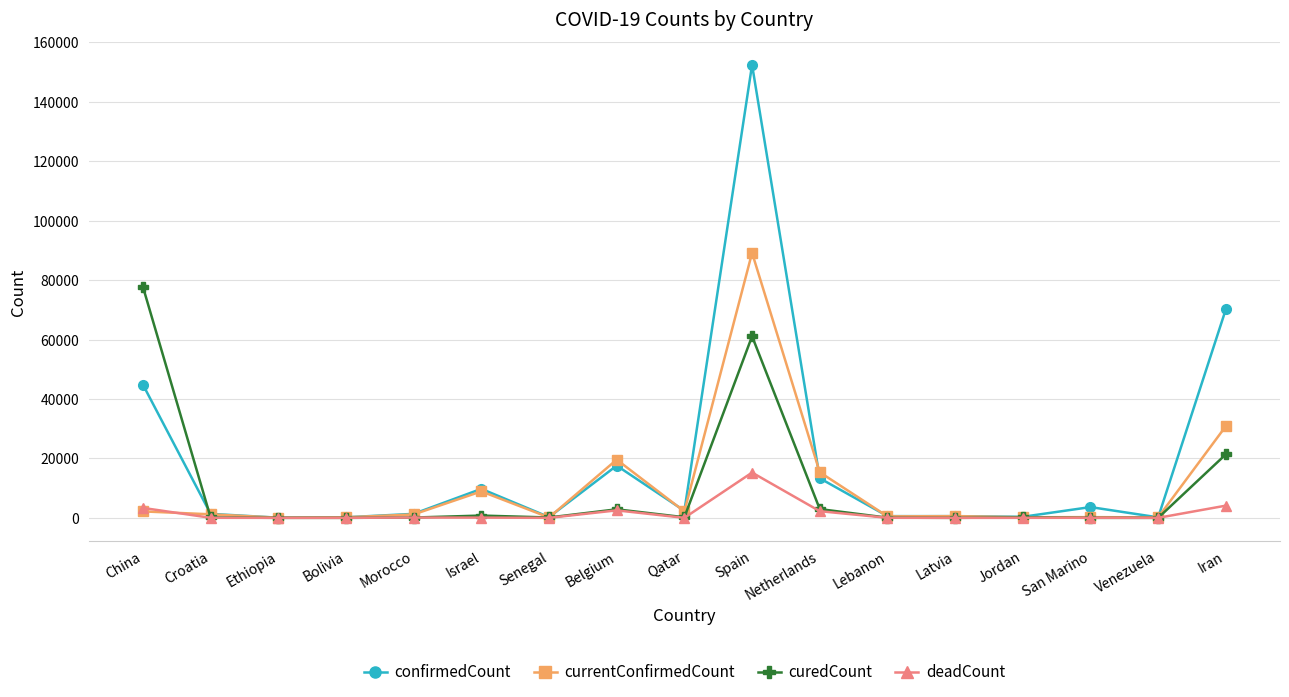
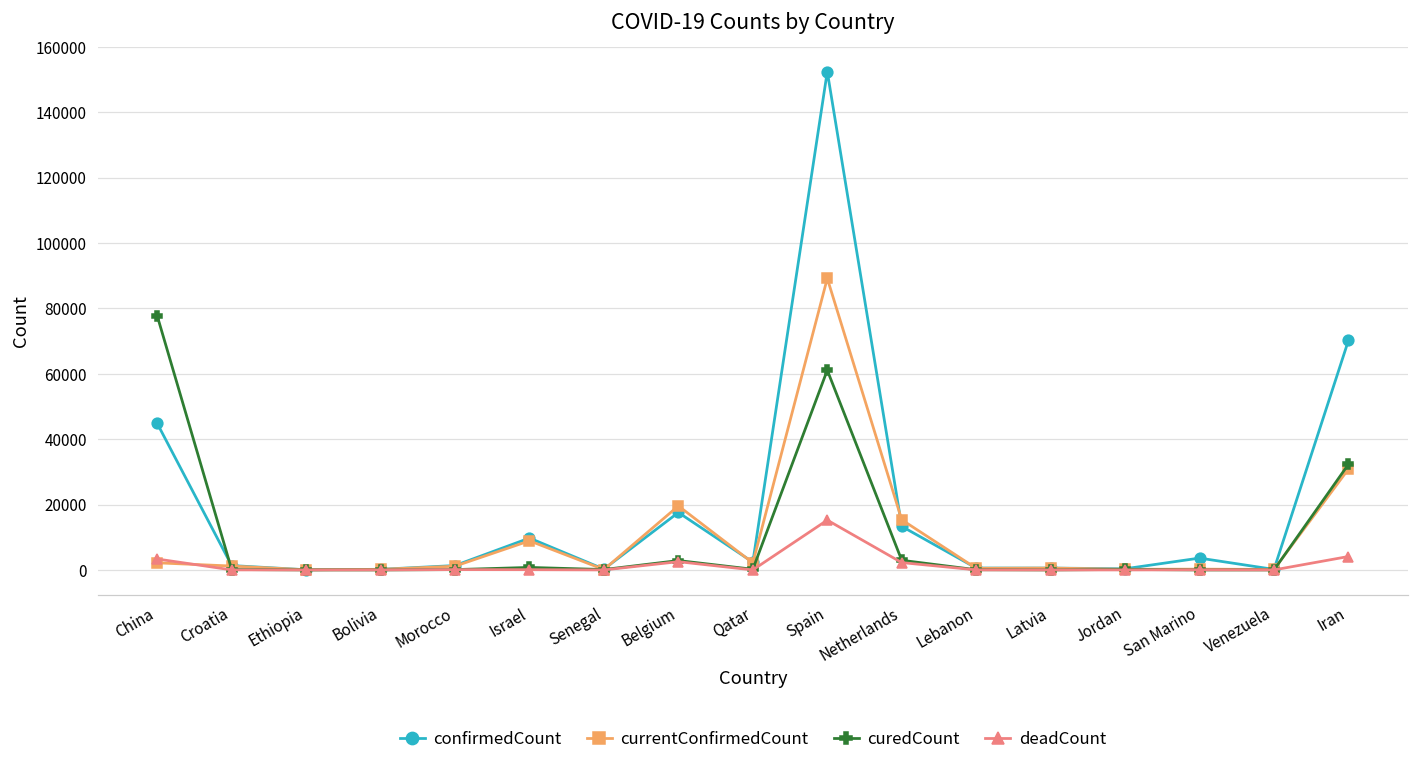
curedCount, Iran: 21000 -> 32000
